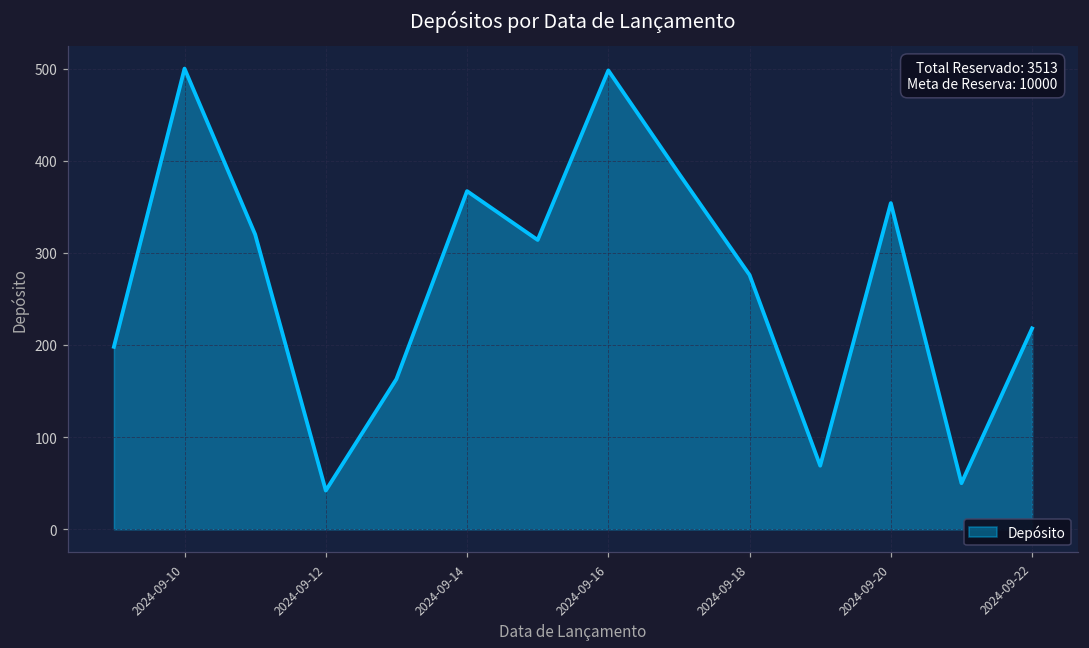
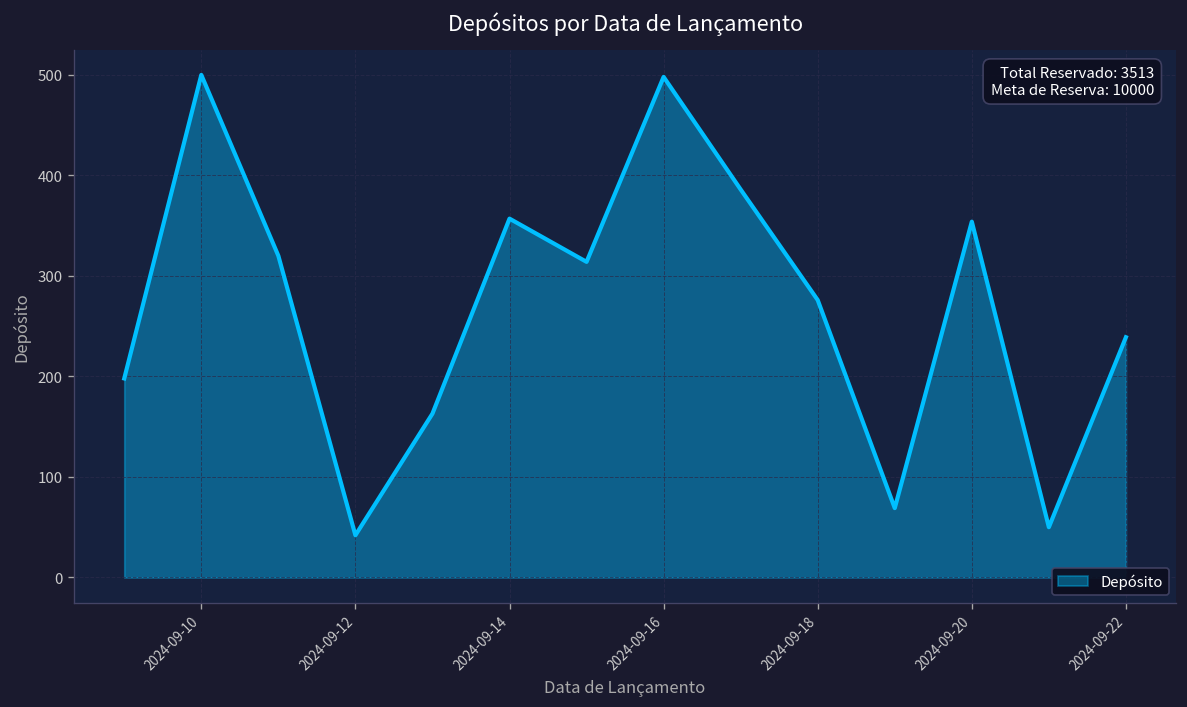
2024-09-14: 370 -> 360
2024-09-22: 220 -> 240
